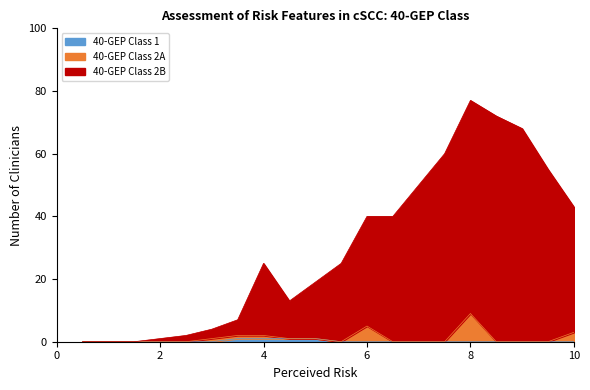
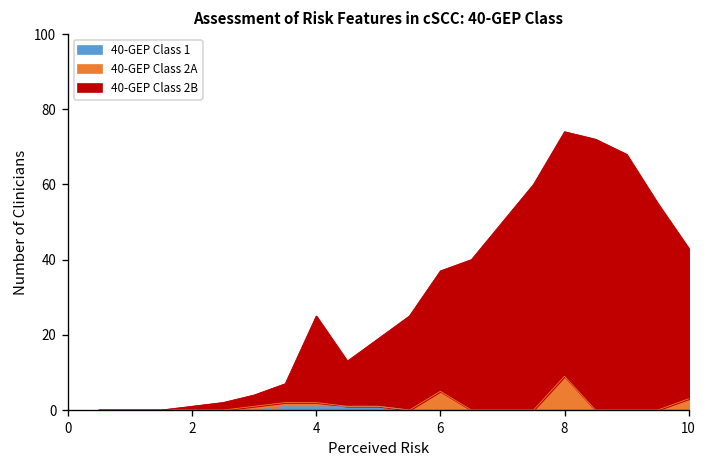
40-GEP Class 2B, 6: 35 -> 32
40-GEP Class 2B, 8: 68 -> 65
